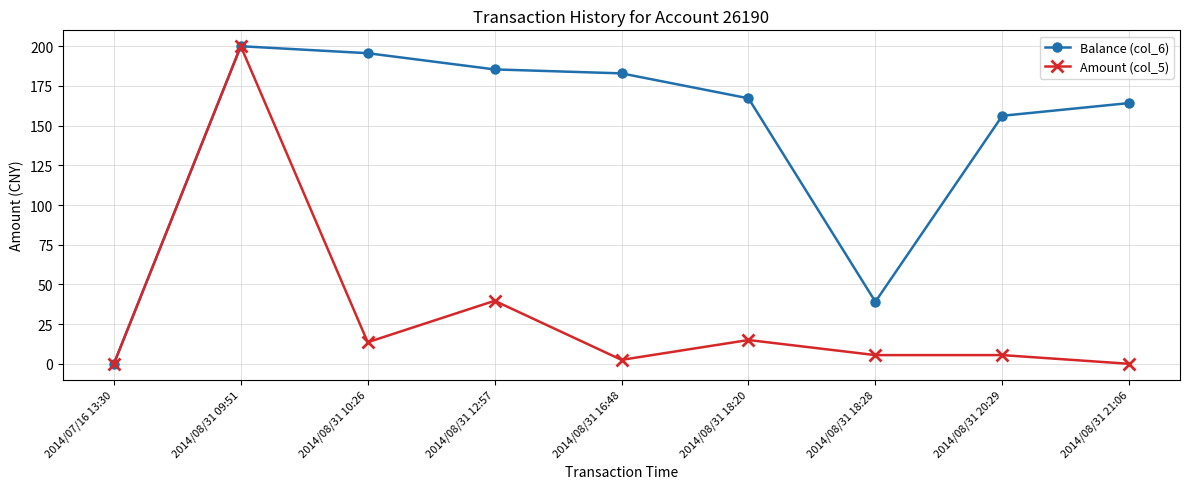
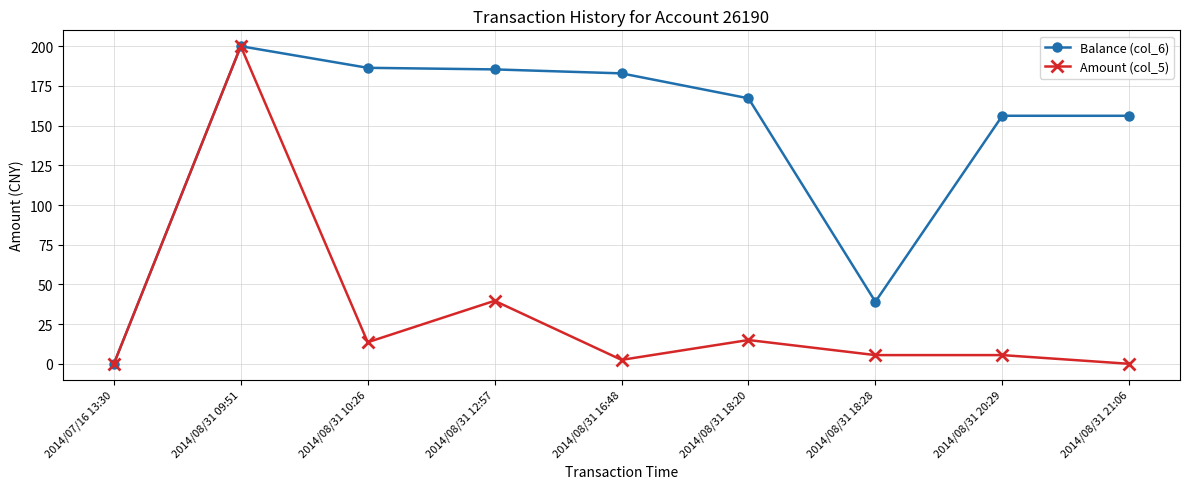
Balance (col_6), 2014/08/31 10:26: 196 -> 186
Balance (col_6), 2014/08/31 21:06: 164 -> 156
